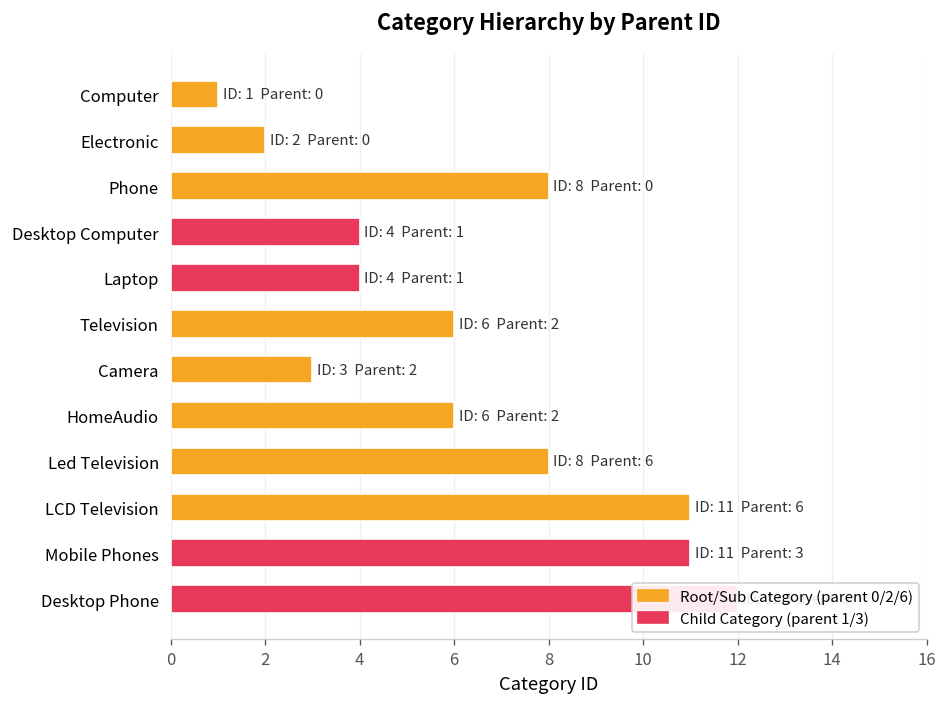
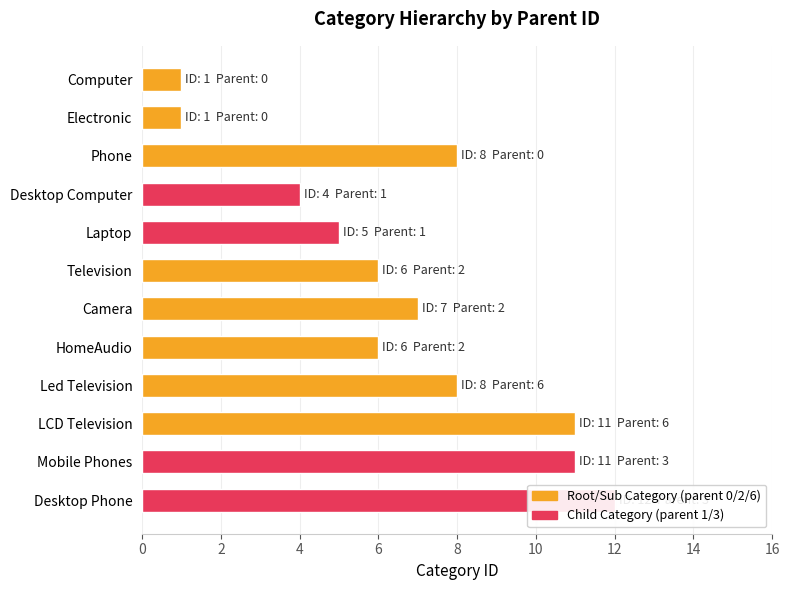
Electronic: 2 -> 1
Laptop: 4 -> 5
Camera: 3 -> 7
